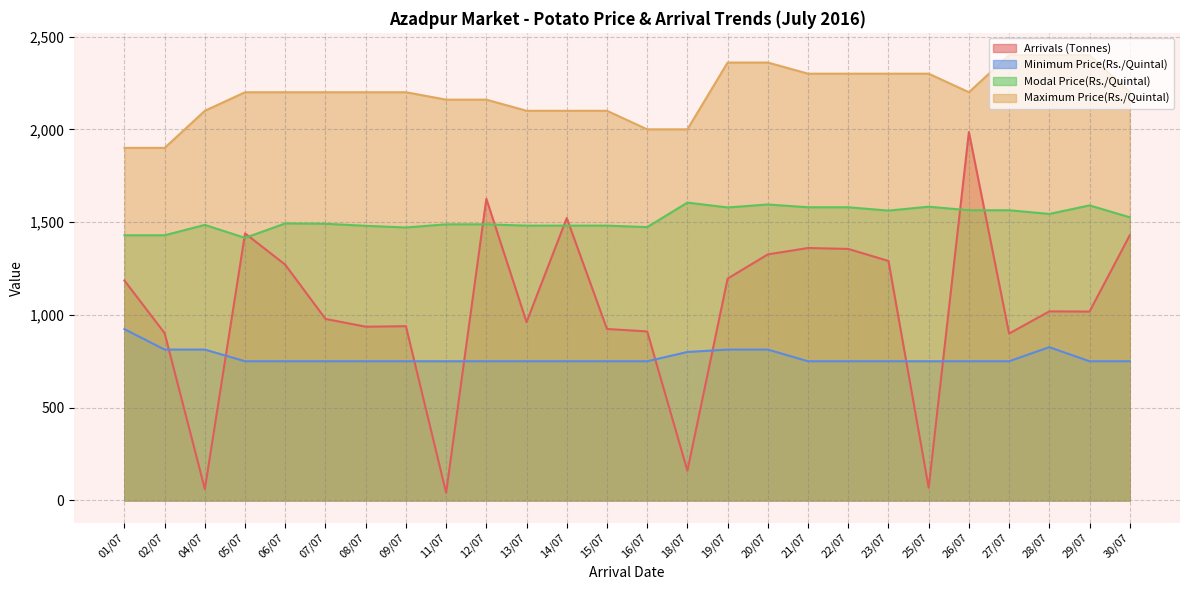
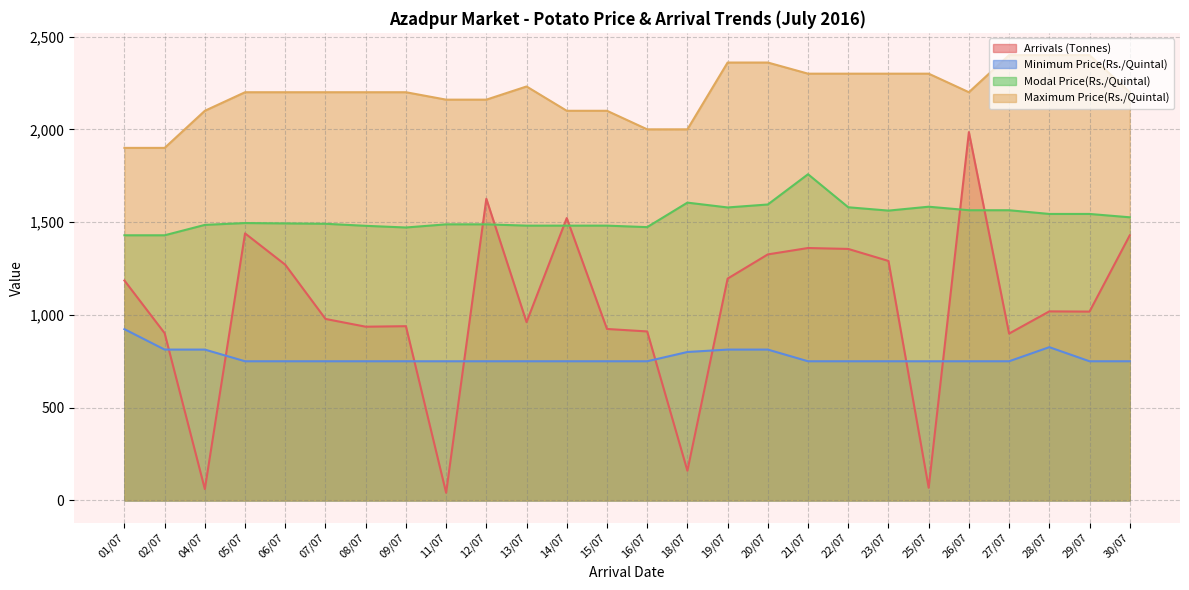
Modal Price(Rs./Quintal), 05/07: 1,420 -> 1,500
Maximum Price(Rs./Quintal), 13/07: 2,100 -> 2,230
Modal Price(Rs./Quintal), 21/07: 1,580 -> 1,760
Modal Price(Rs./Quintal), 29/07: 1,590 -> 1,540
